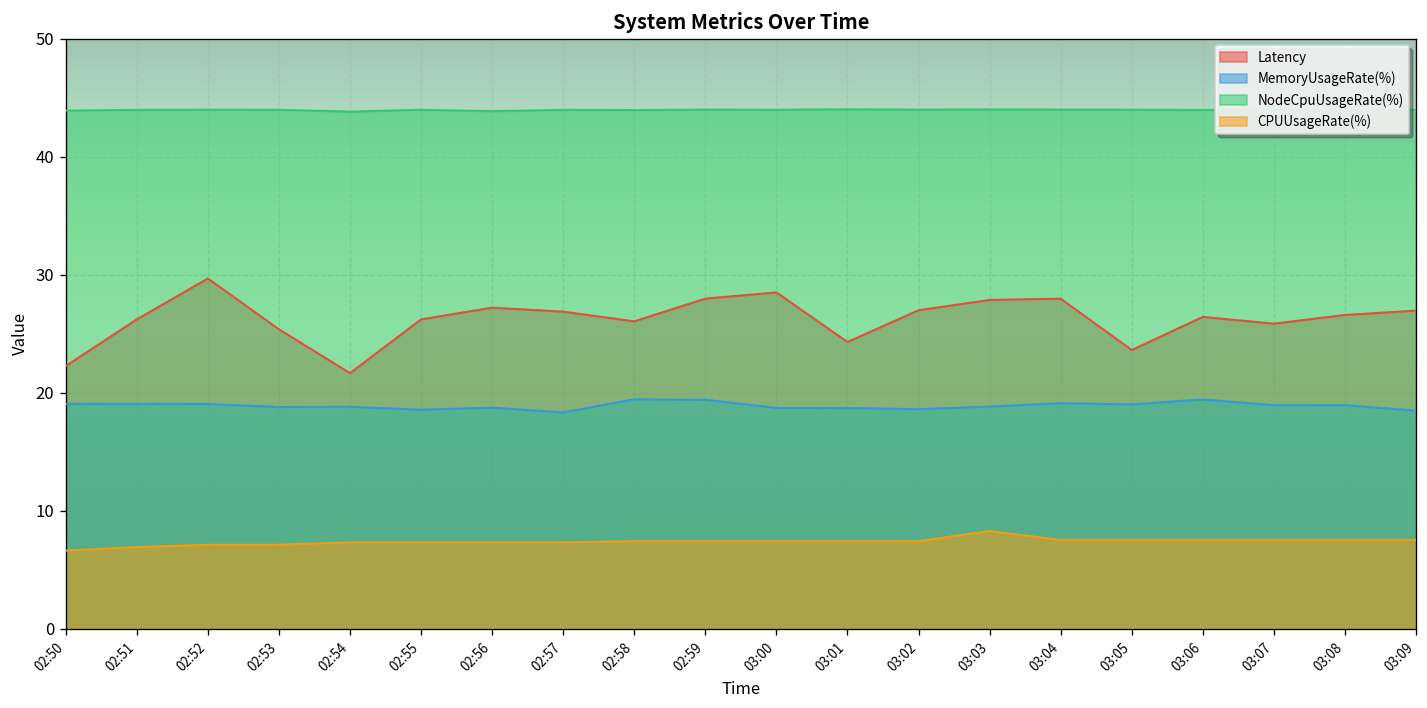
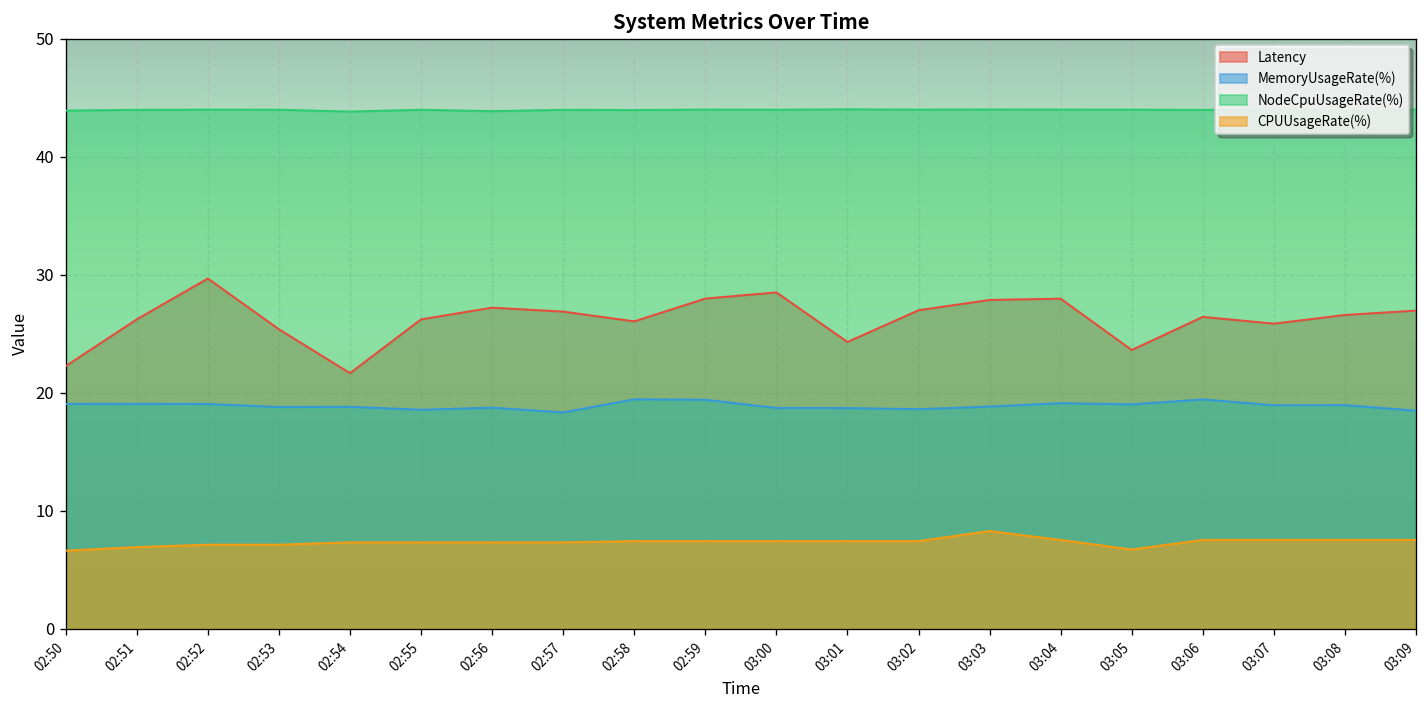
CPUUsageRate(%), 03:05: 8 -> 7
